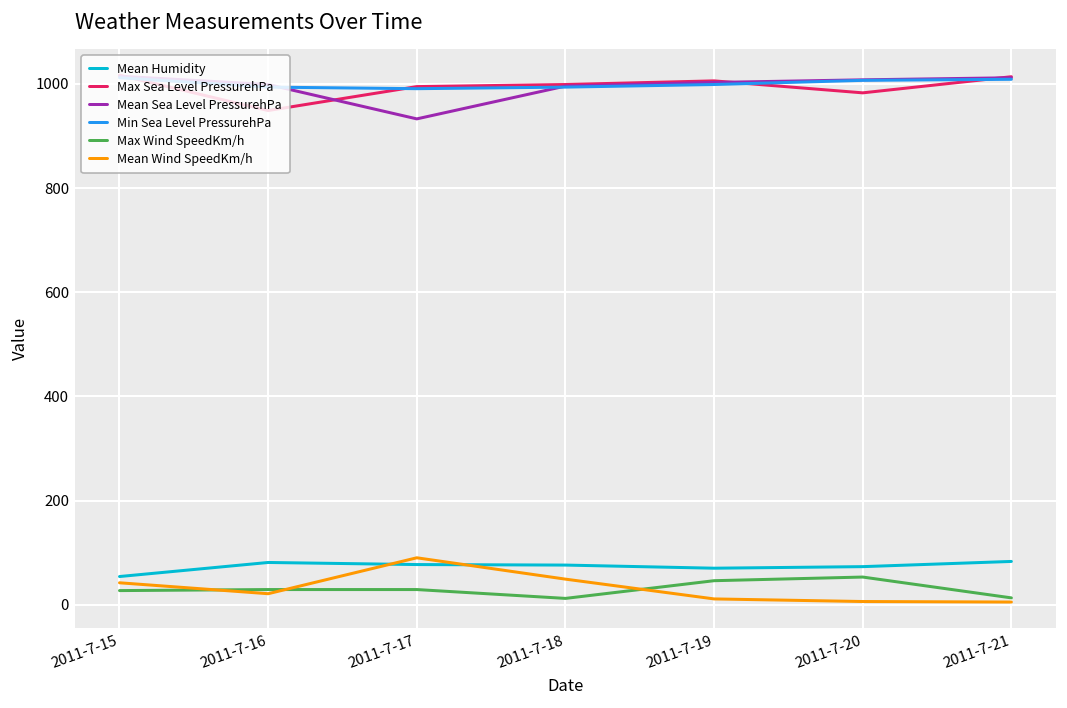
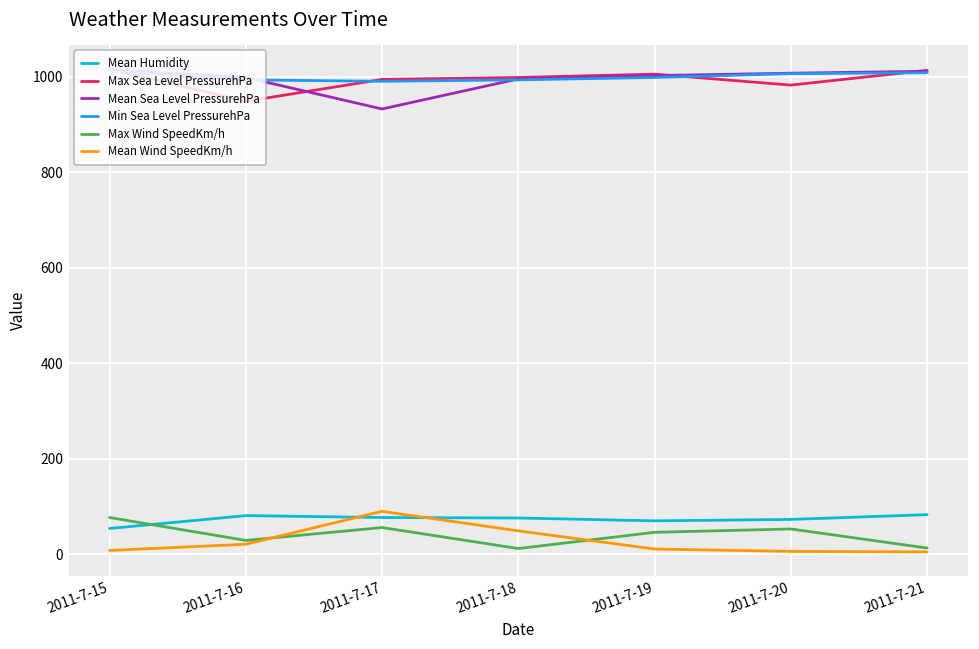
Max Wind SpeedKm/h, 2011-7-15: 30 -> 80
Mean Wind SpeedKm/h, 2011-7-15: 40 -> 10
Max Wind SpeedKm/h, 2011-7-17: 30 -> 60
